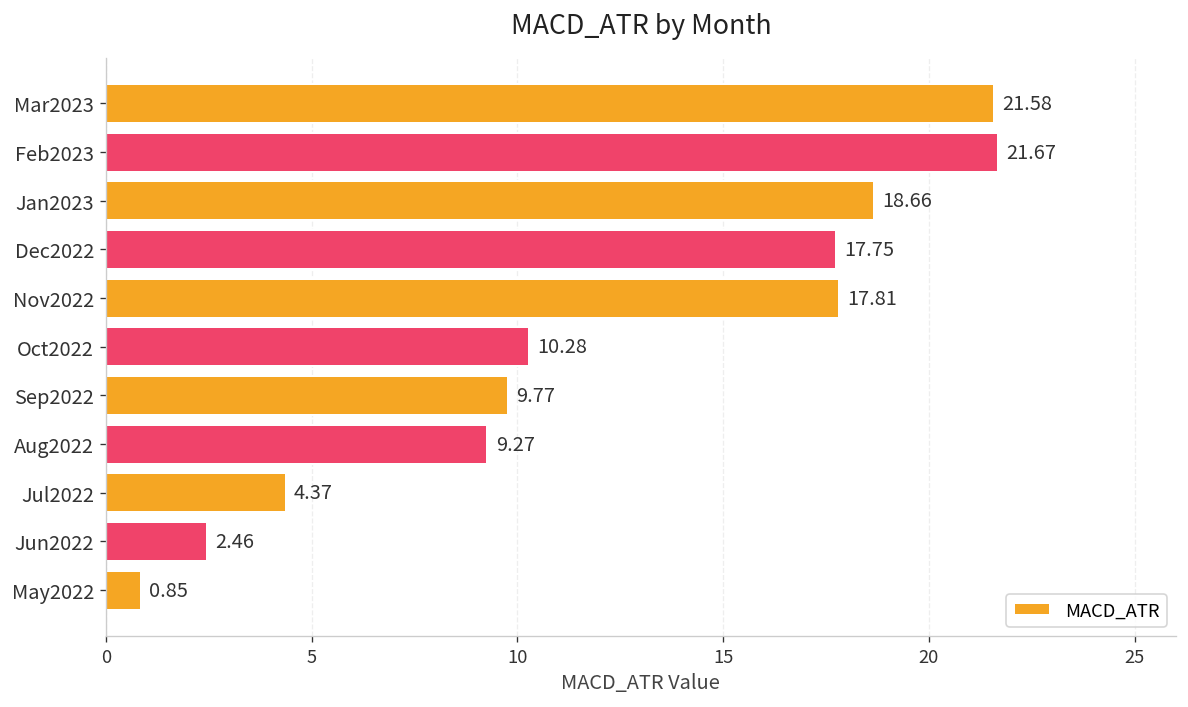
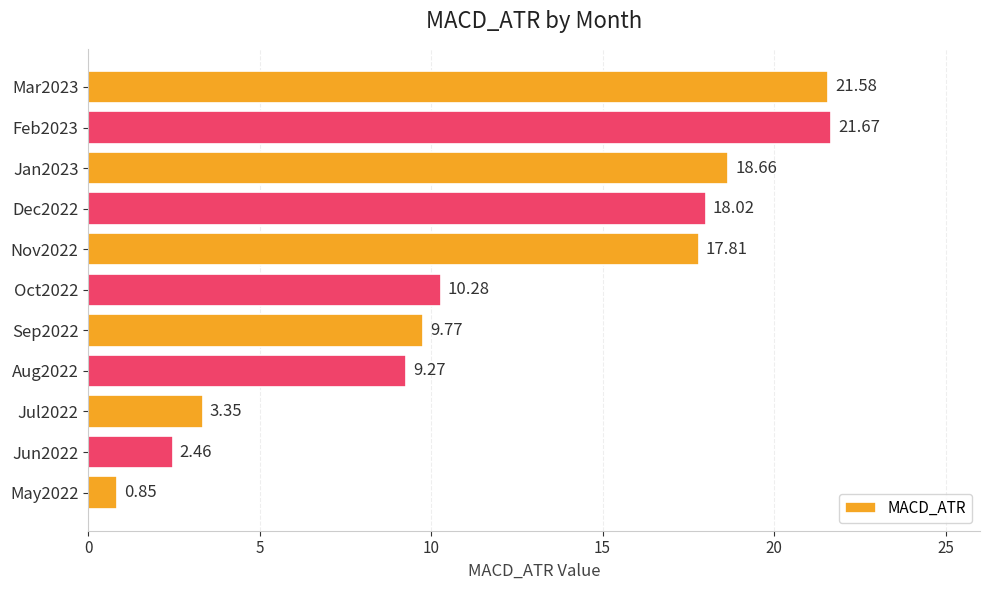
Dec2022: 17.75 -> 18.02
Jul2022: 4.37 -> 3.35
